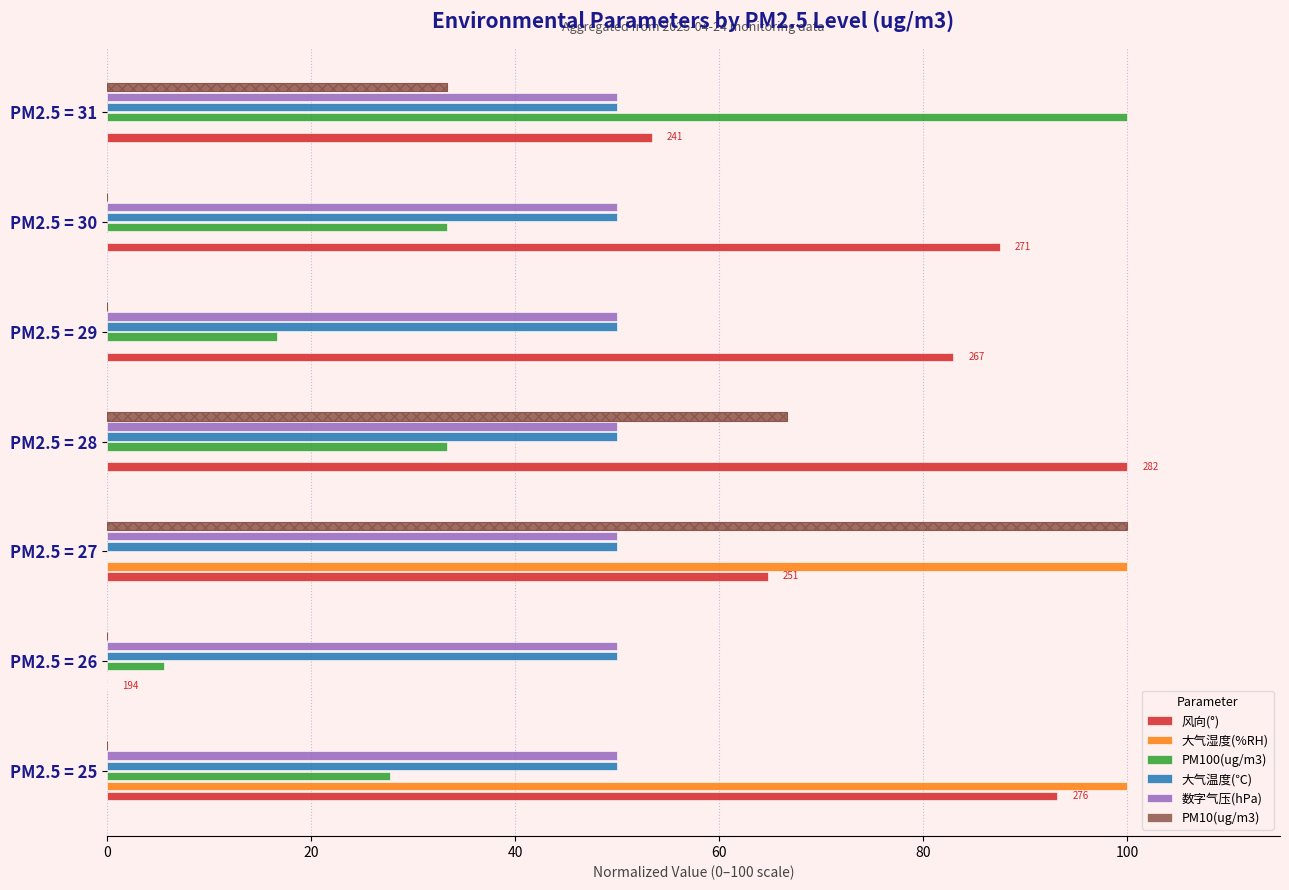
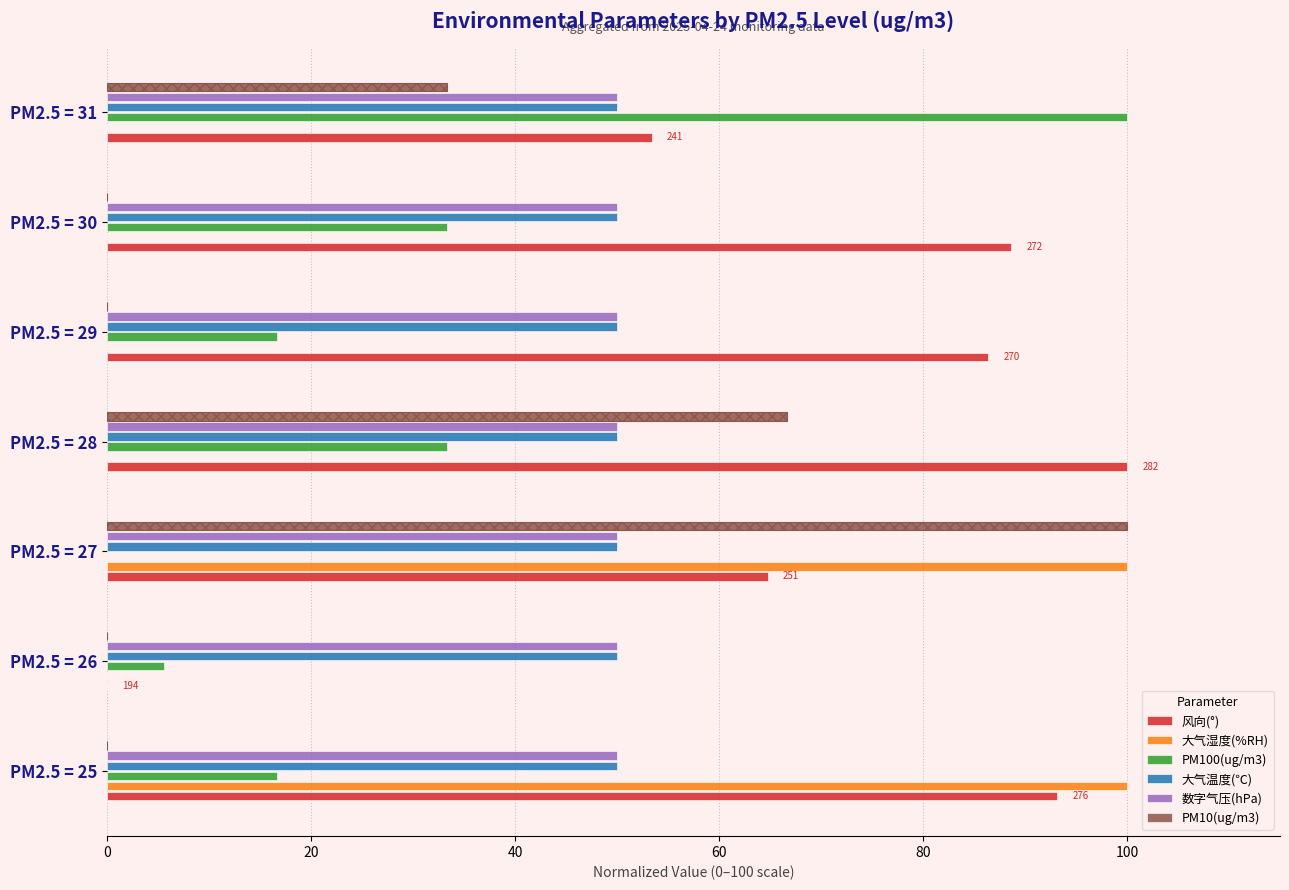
风向(°), PM2.5 = 30: 271 -> 272
风向(°), PM2.5 = 29: 267 -> 270
PM100(ug/m3), PM2.5 = 25: 27.8 -> 16.7
